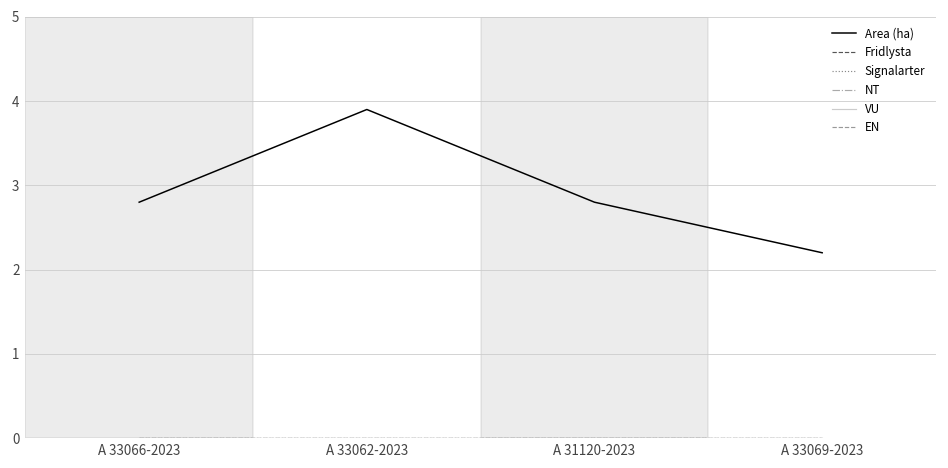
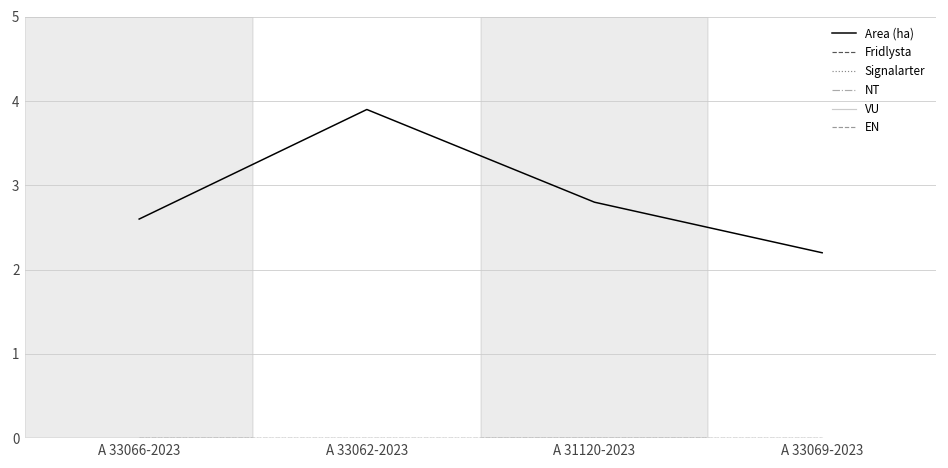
Area (ha), A 33066-2023: 2.8 -> 2.6
